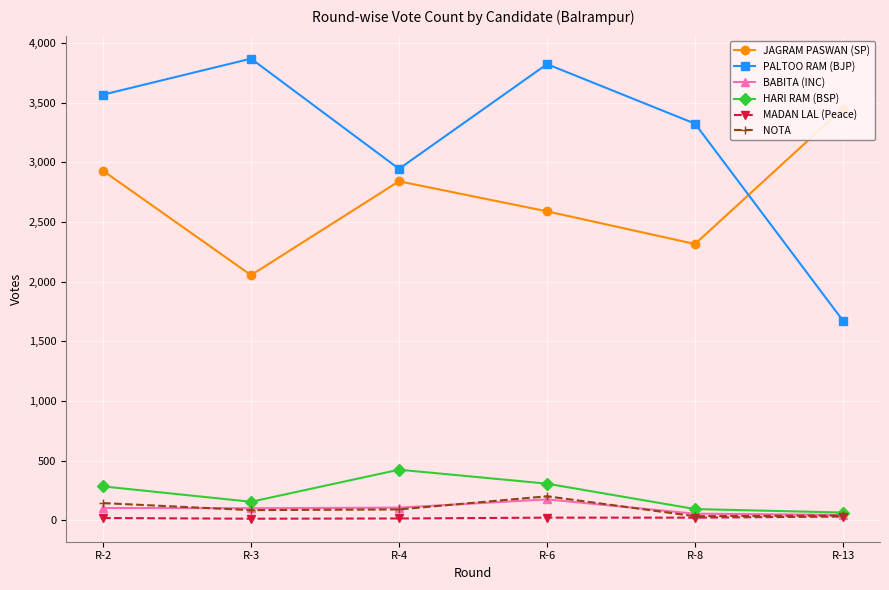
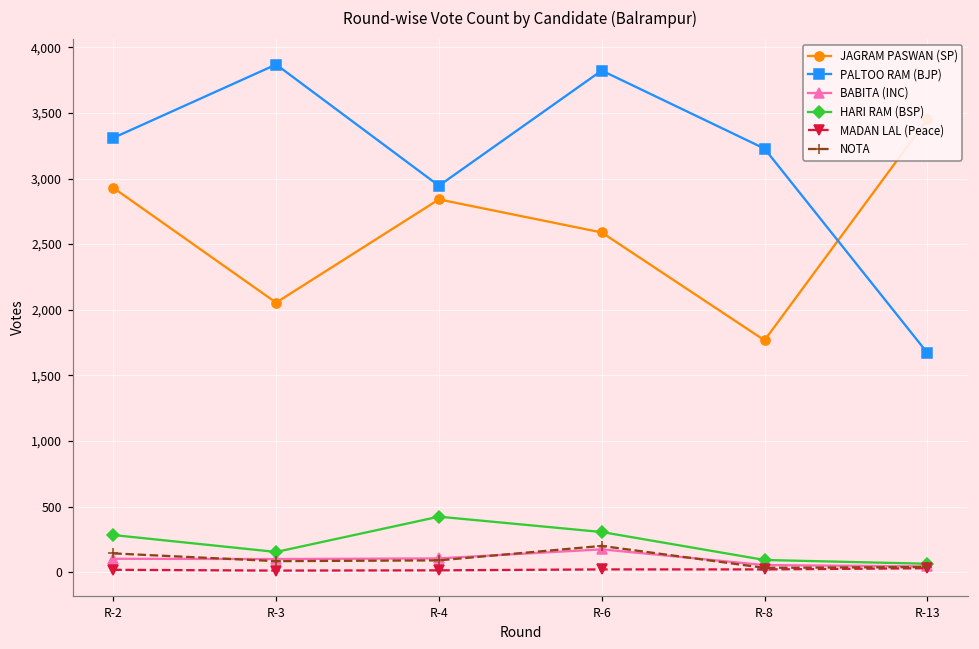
PALTOO RAM (BJP), R-2: 3,570 -> 3,310
JAGRAM PASWAN (SP), R-8: 2,320 -> 1,770
PALTOO RAM (BJP), R-8: 3,320 -> 3,230
